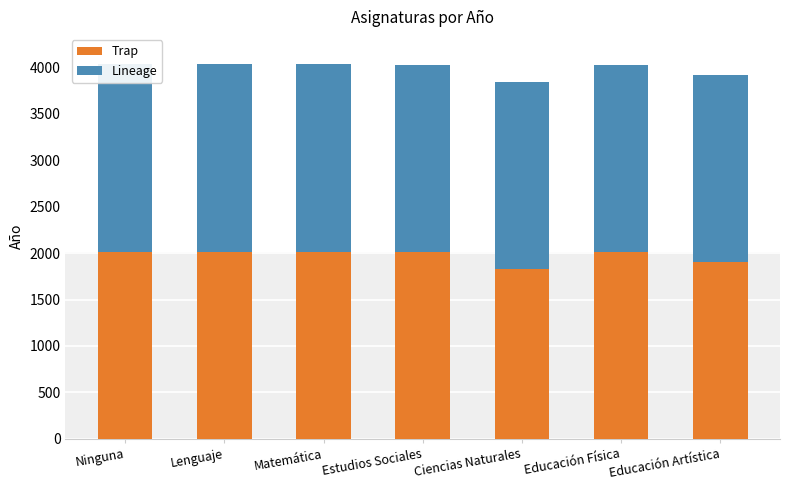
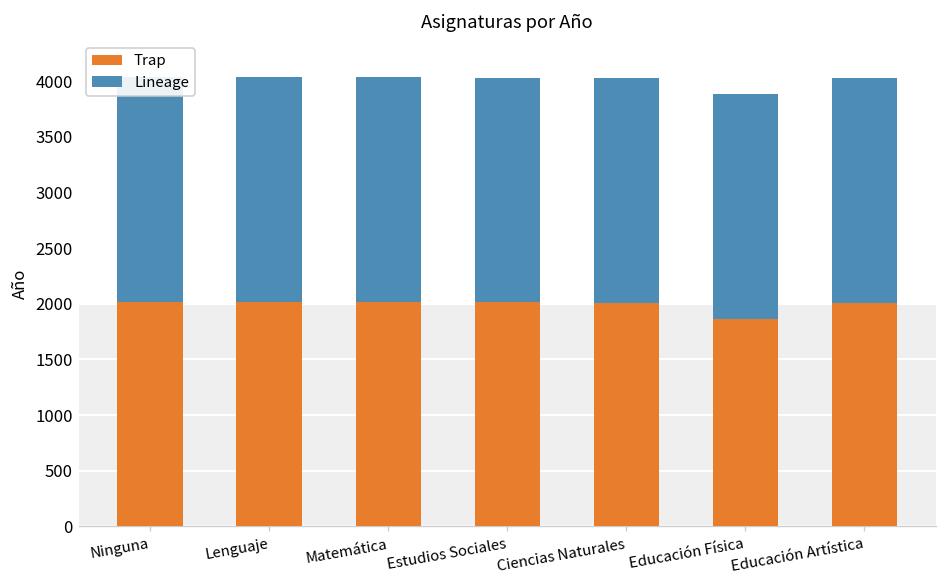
Trap, Ciencias Naturales: 1800 -> 2000
Trap, Educación Física: 2000 -> 1900
Trap, Educación Artística: 1900 -> 2000
